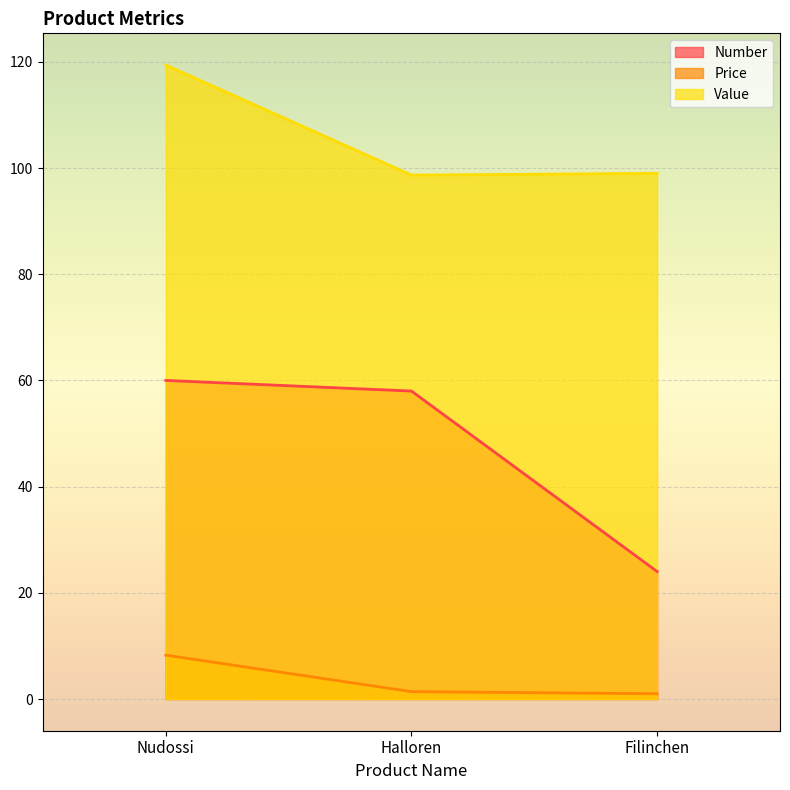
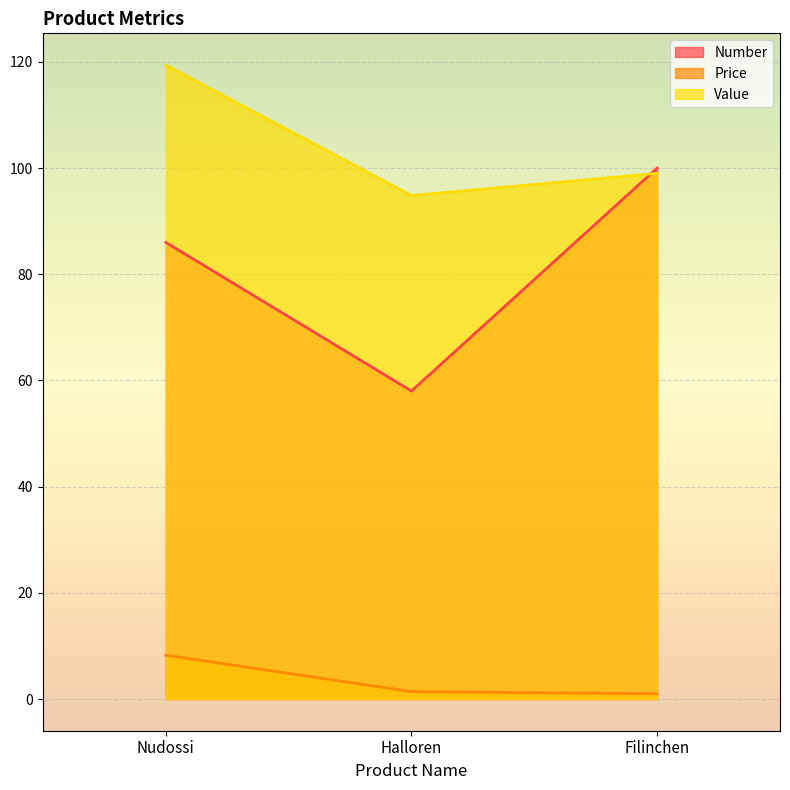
Number, Nudossi: 60 -> 86
Value, Halloren: 99 -> 95
Number, Filinchen: 24 -> 100
